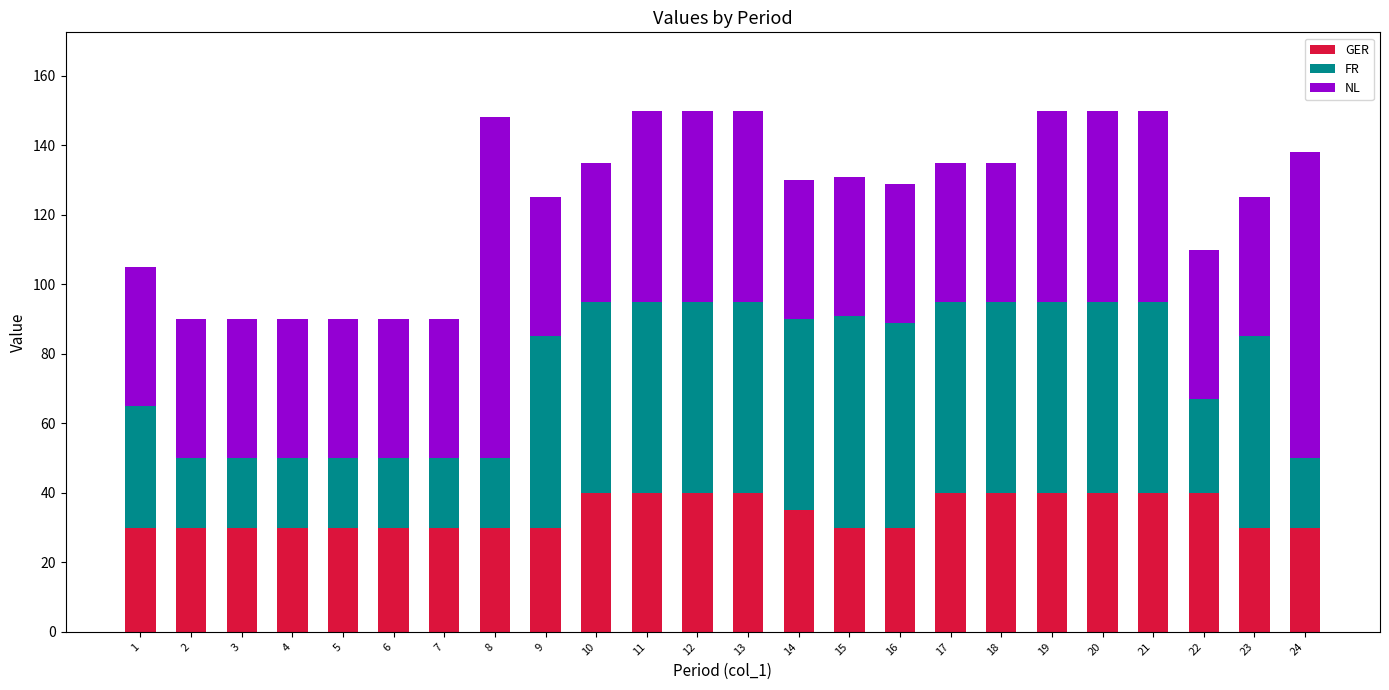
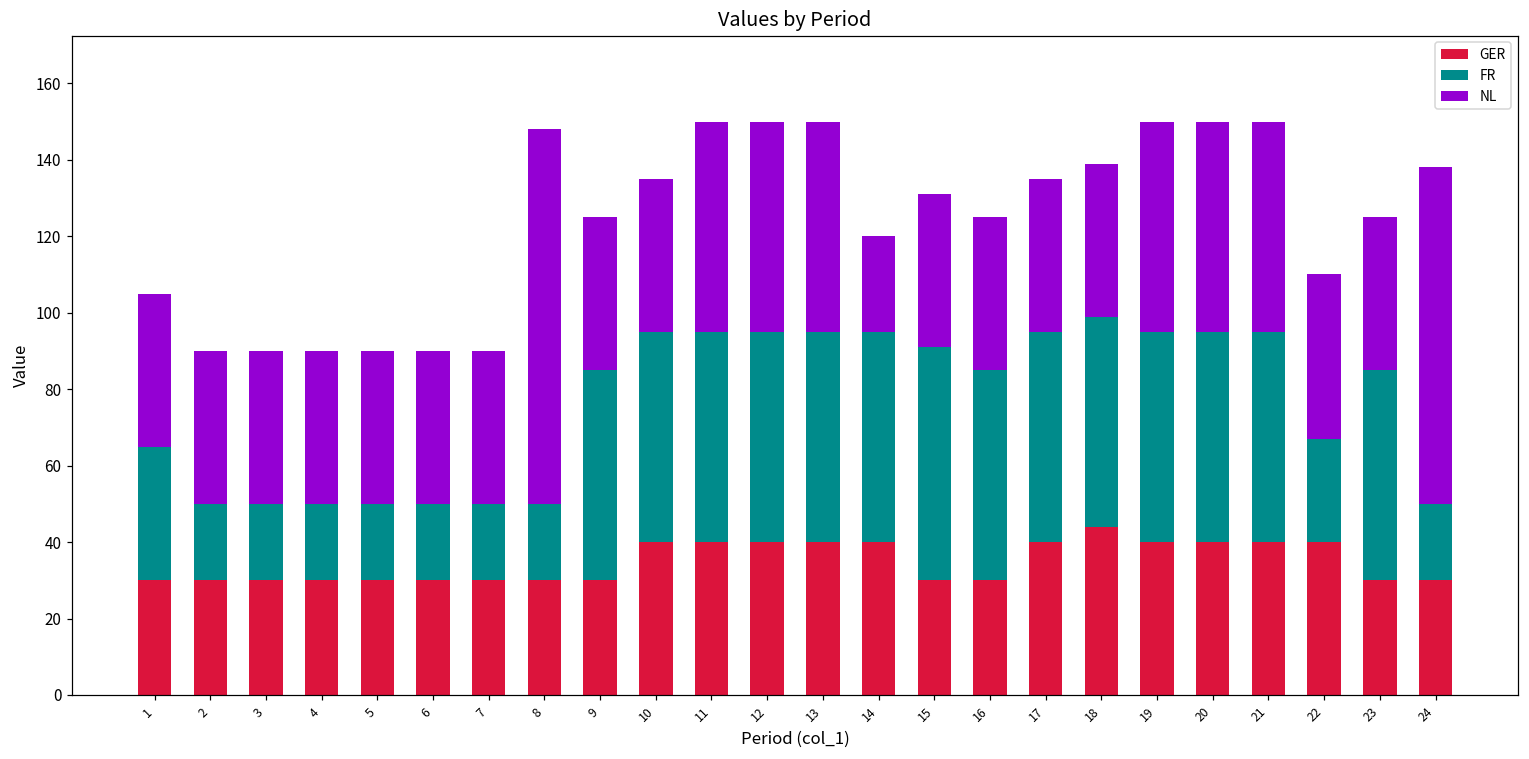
GER, 14: 35 -> 40
NL, 14: 40 -> 25
FR, 16: 59 -> 55
GER, 18: 40 -> 44
